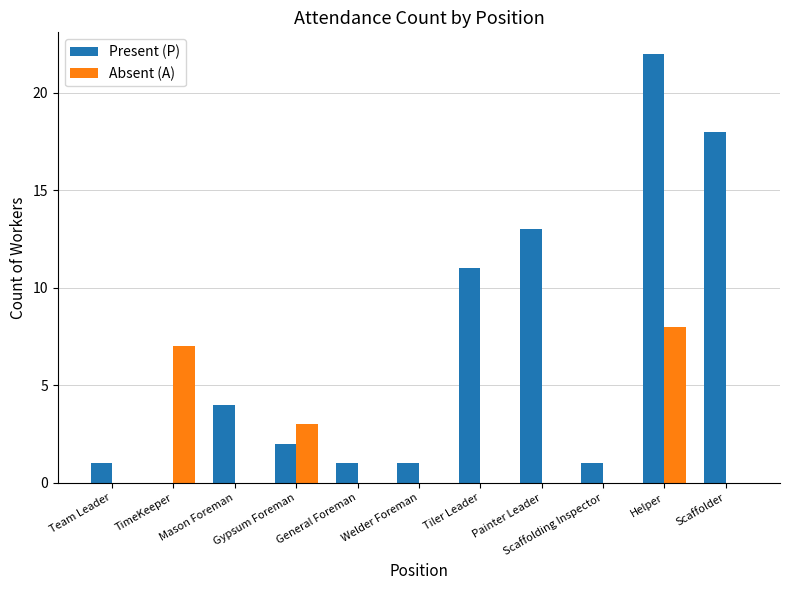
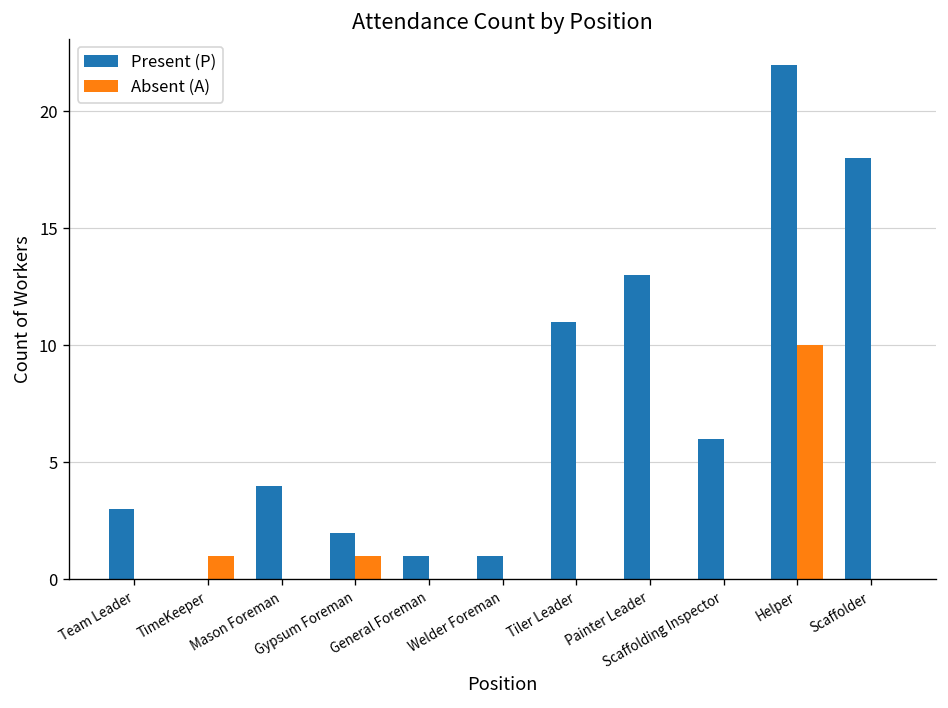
Present (P), Team Leader: 1 -> 3
Absent (A), TimeKeeper: 7 -> 1
Absent (A), Gypsum Foreman: 3 -> 1
Present (P), Scaffolding Inspector: 1 -> 6
Absent (A), Helper: 8 -> 10
